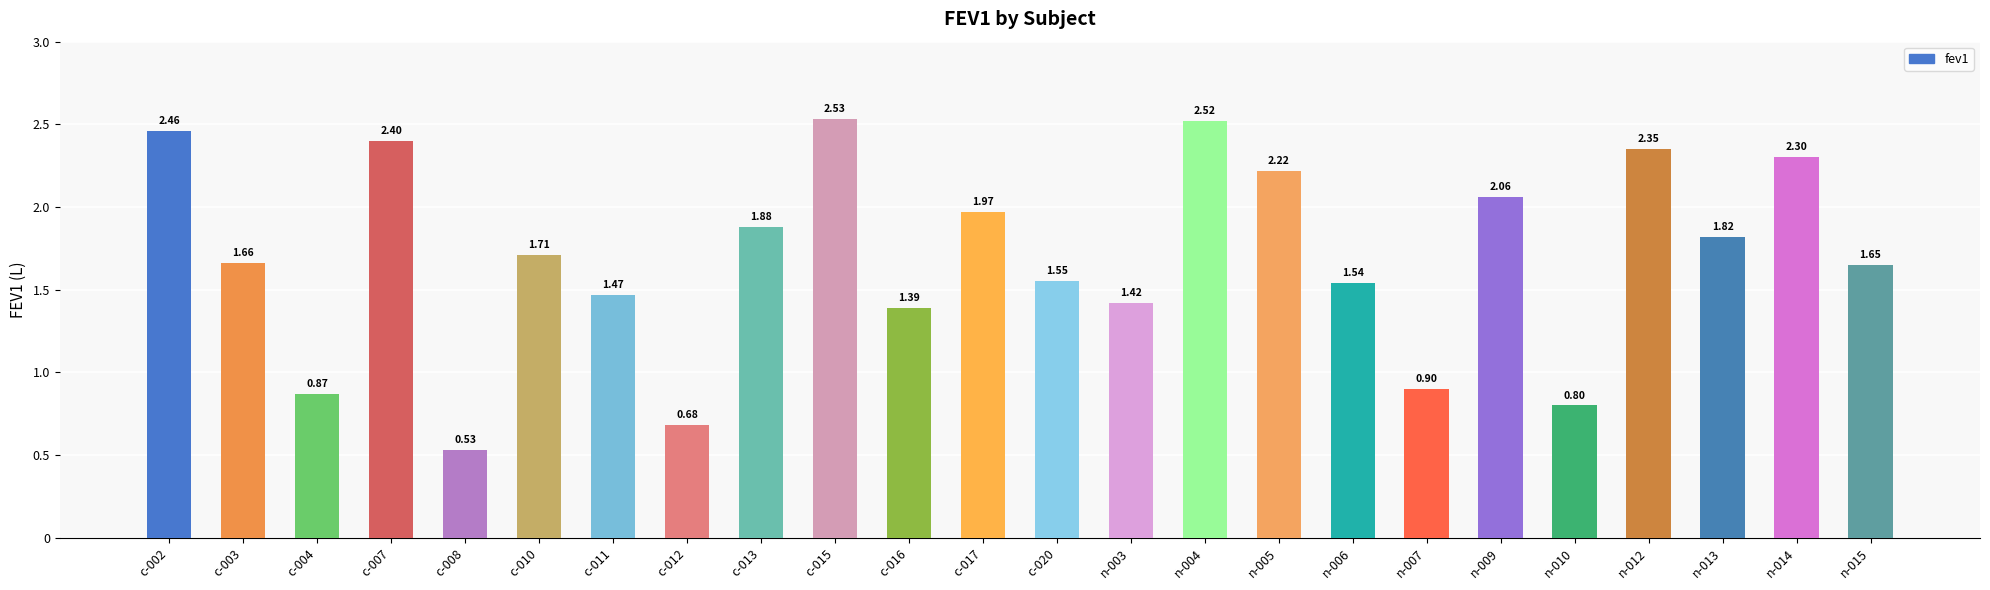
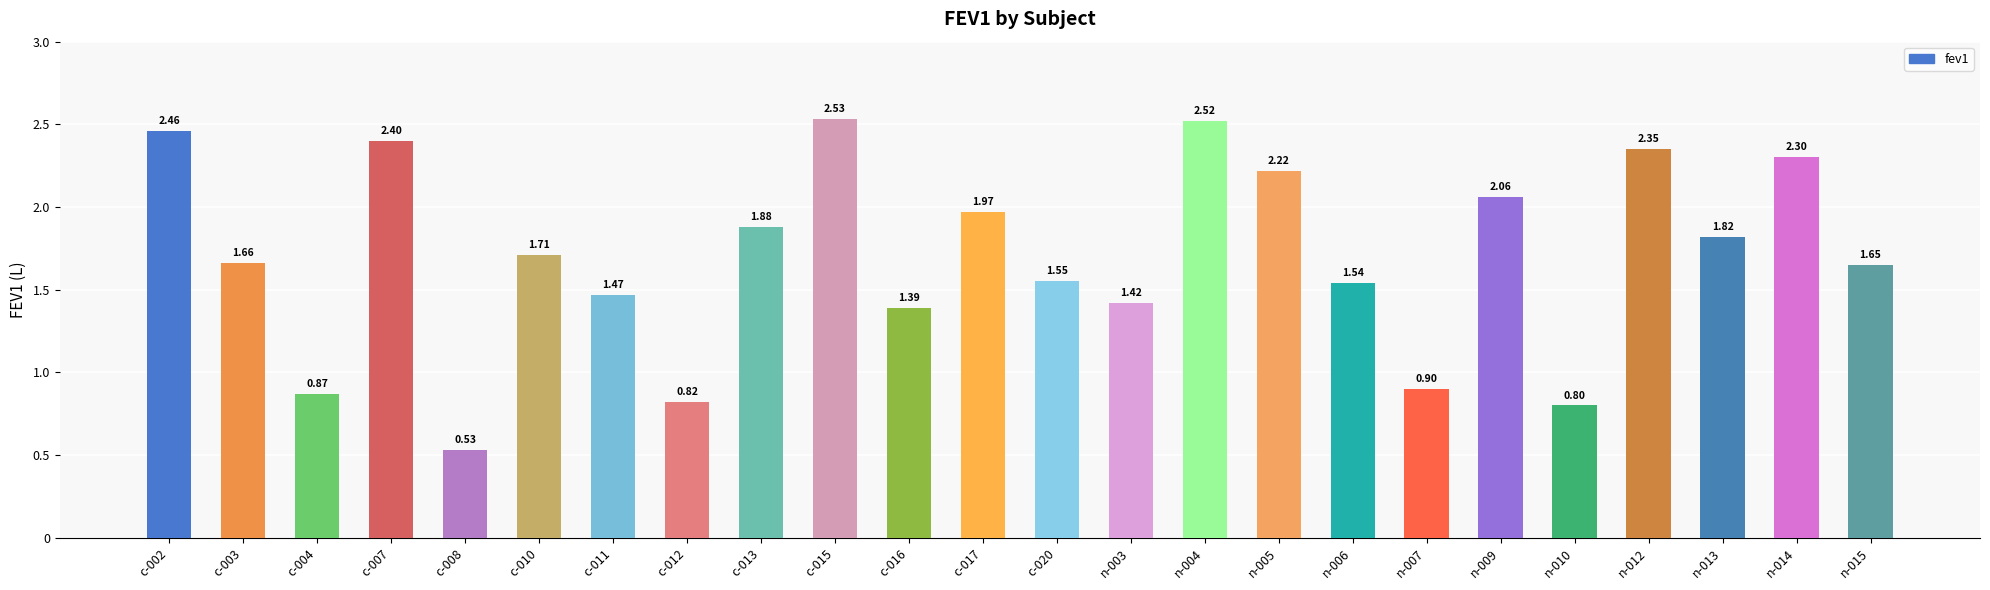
c-012: 0.68 -> 0.82
